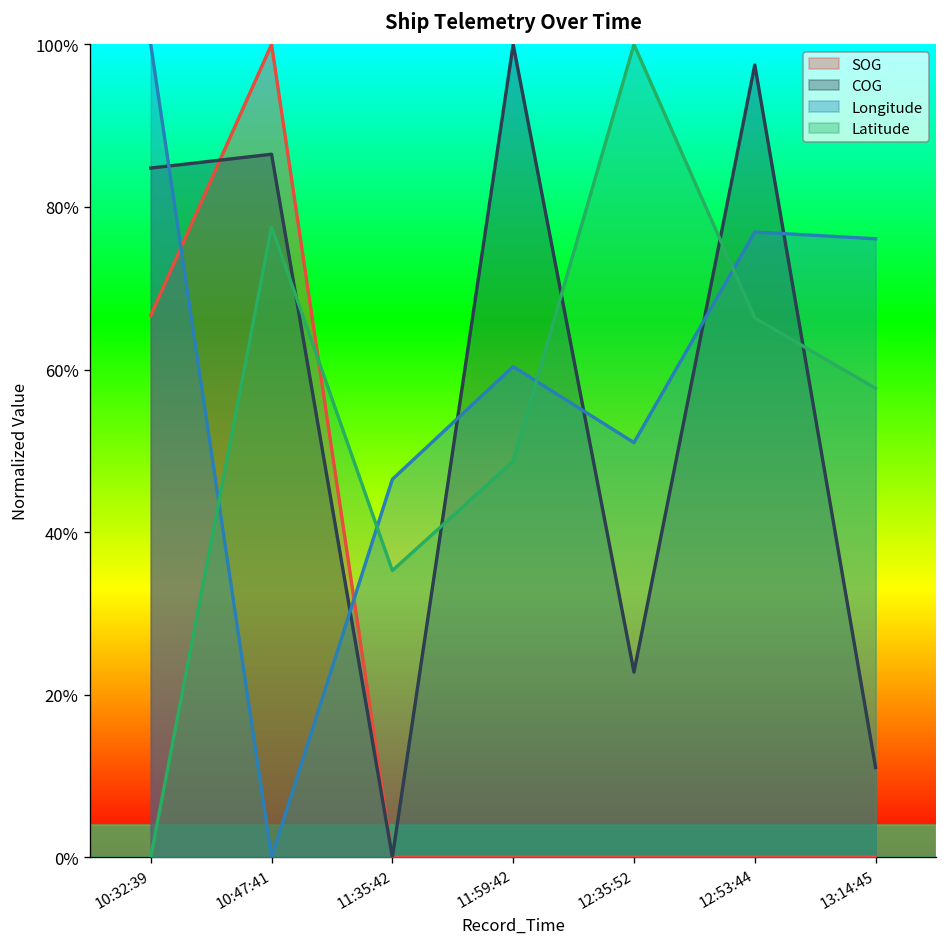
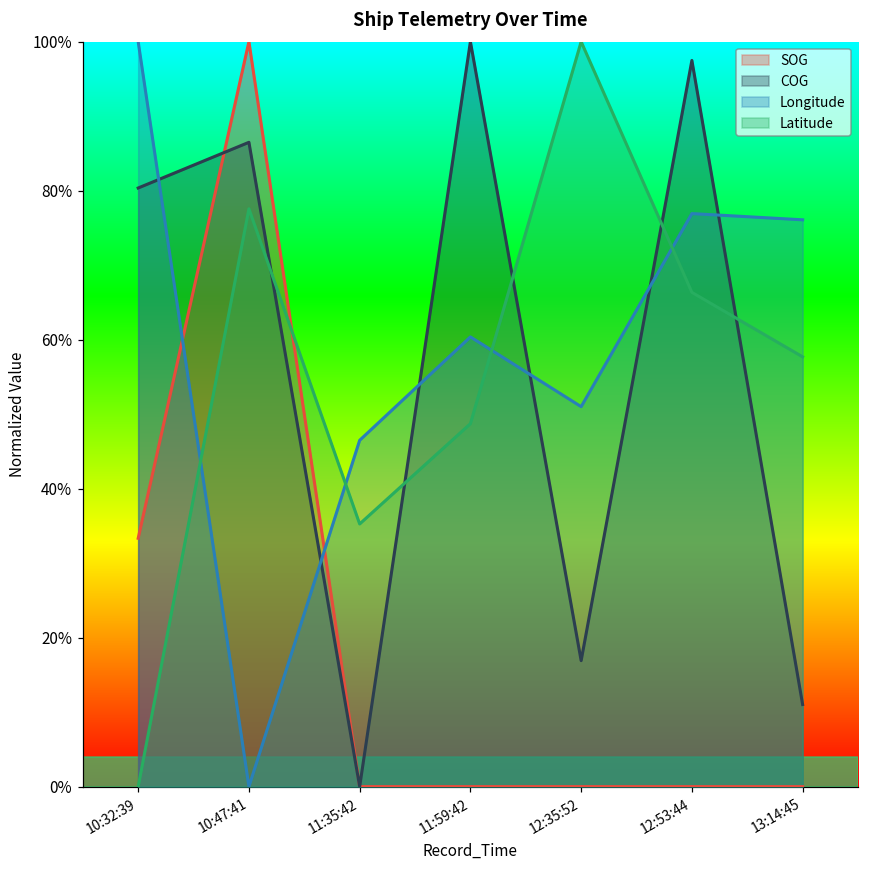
SOG, 10:32:39: 67% -> 33%
COG, 10:32:39: 85% -> 80%
COG, 12:35:52: 23% -> 17%
